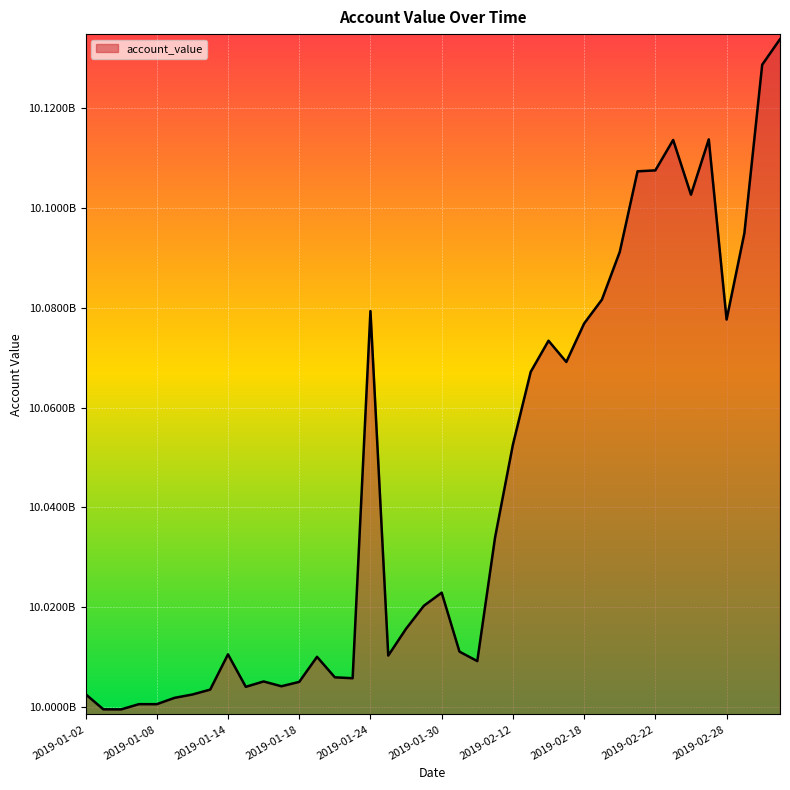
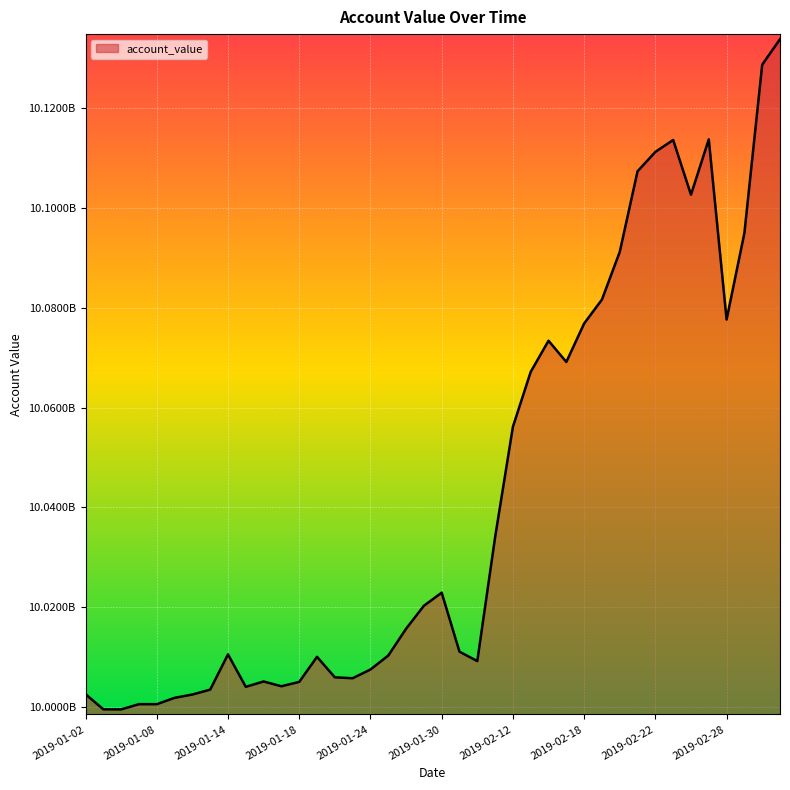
2019-01-24: 10079000000 -> 10007000000
2019-02-12: 10053000000 -> 10056000000
2019-02-22: 10108000000 -> 10111000000
